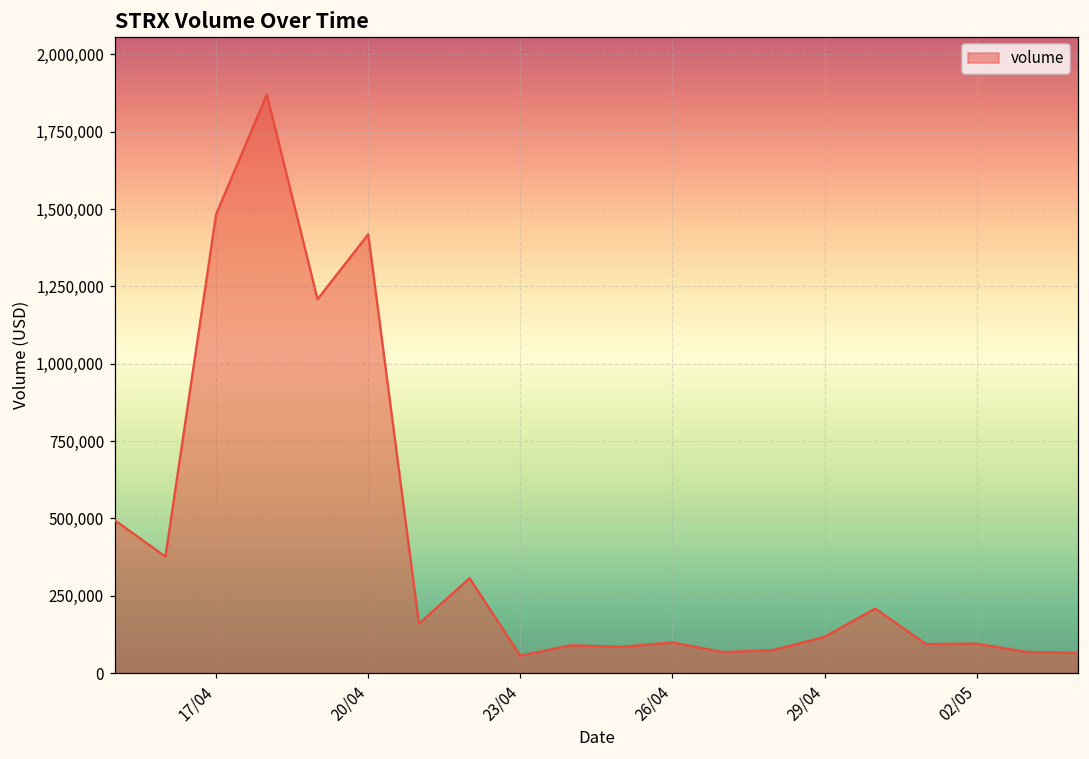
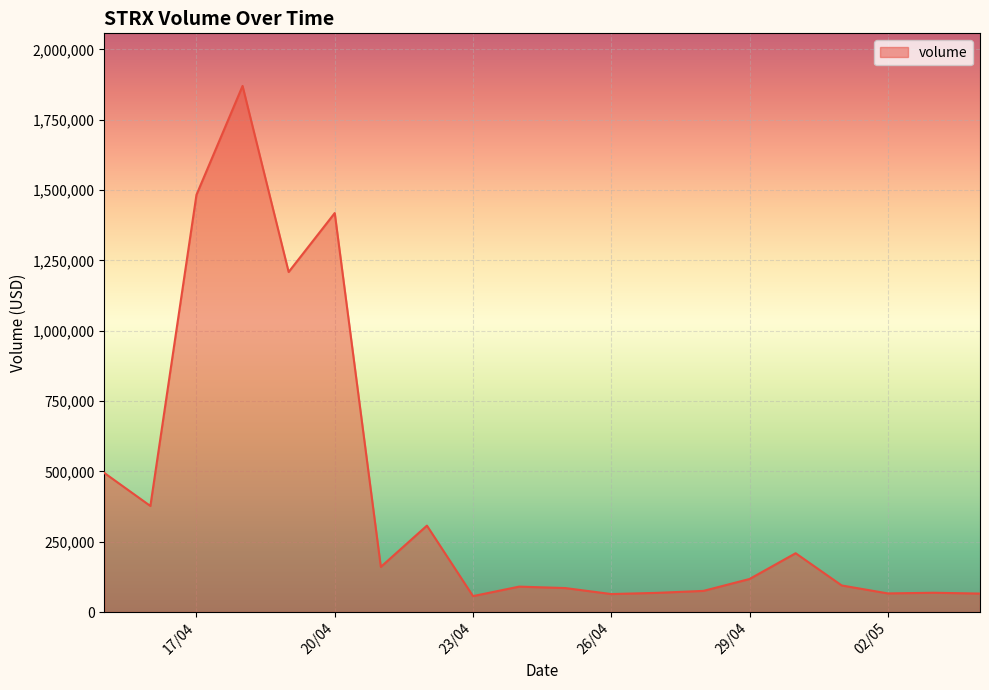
26/04: 100,000 -> 60,000
02/05: 100,000 -> 70,000
